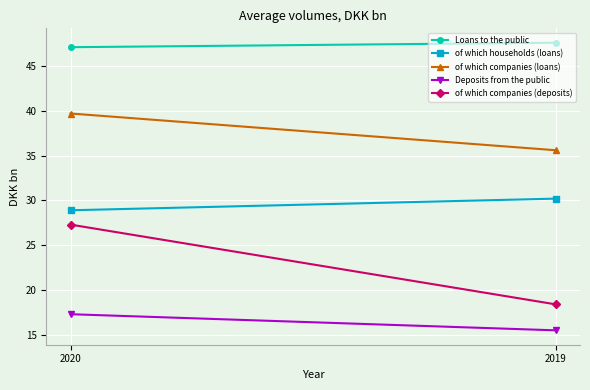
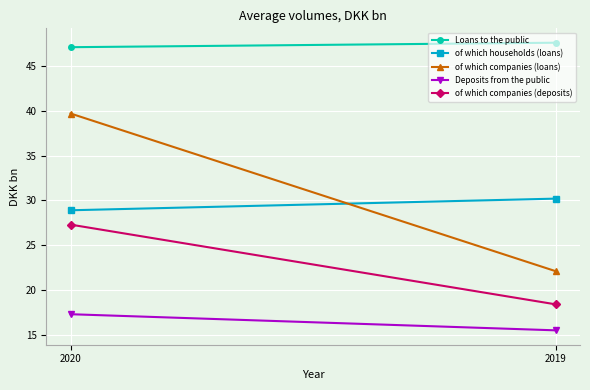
of which companies (loans), 2019: 36 -> 22
